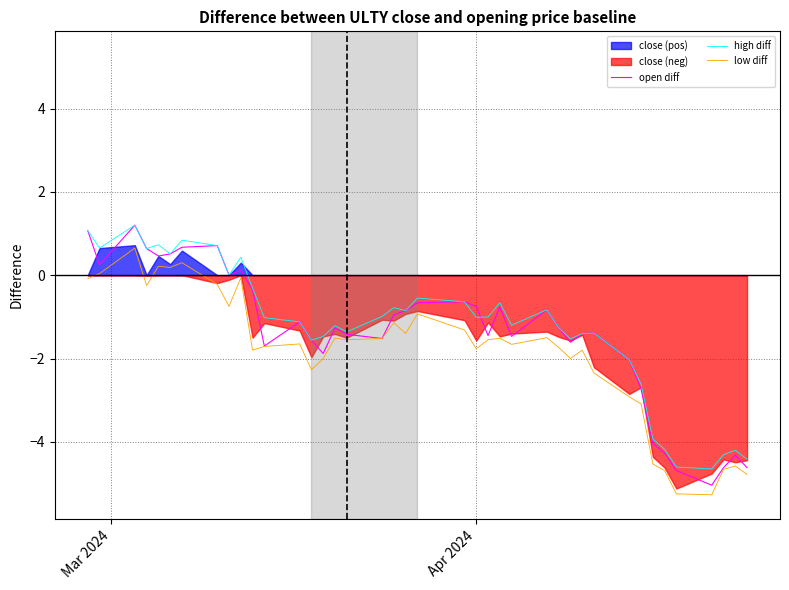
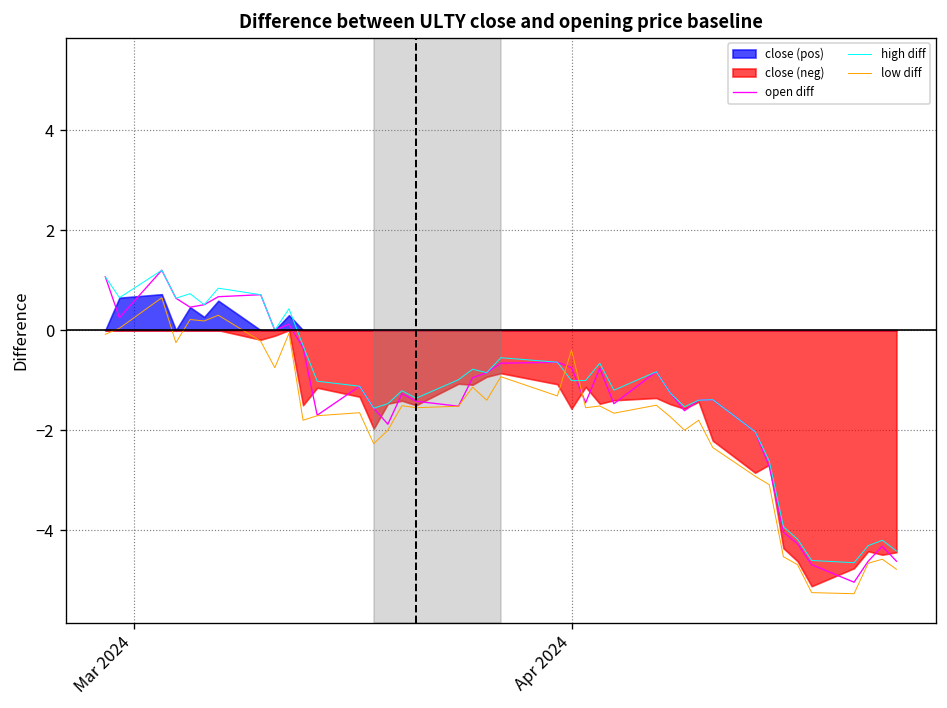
low diff, Apr 2024: -1.8 -> -0.4
